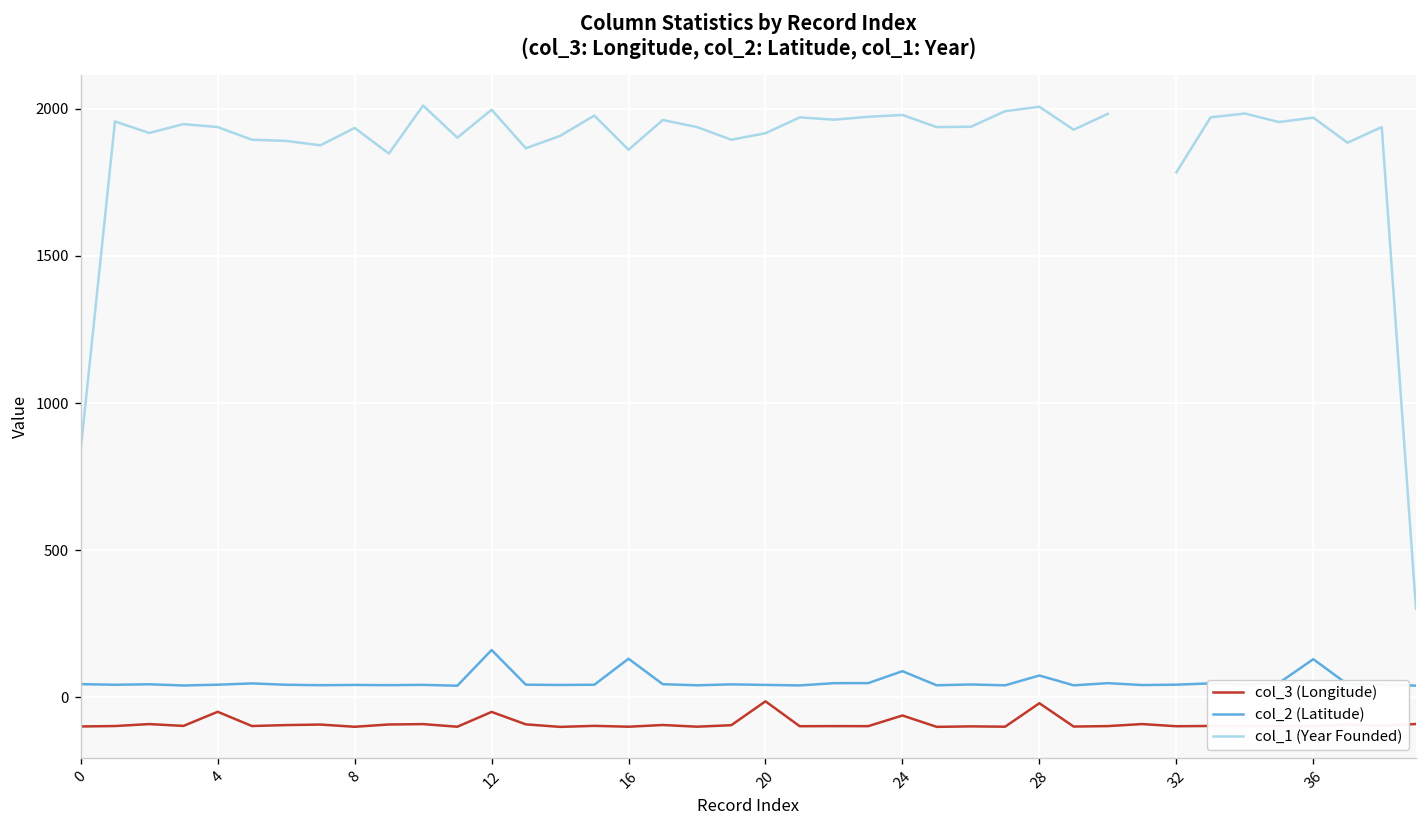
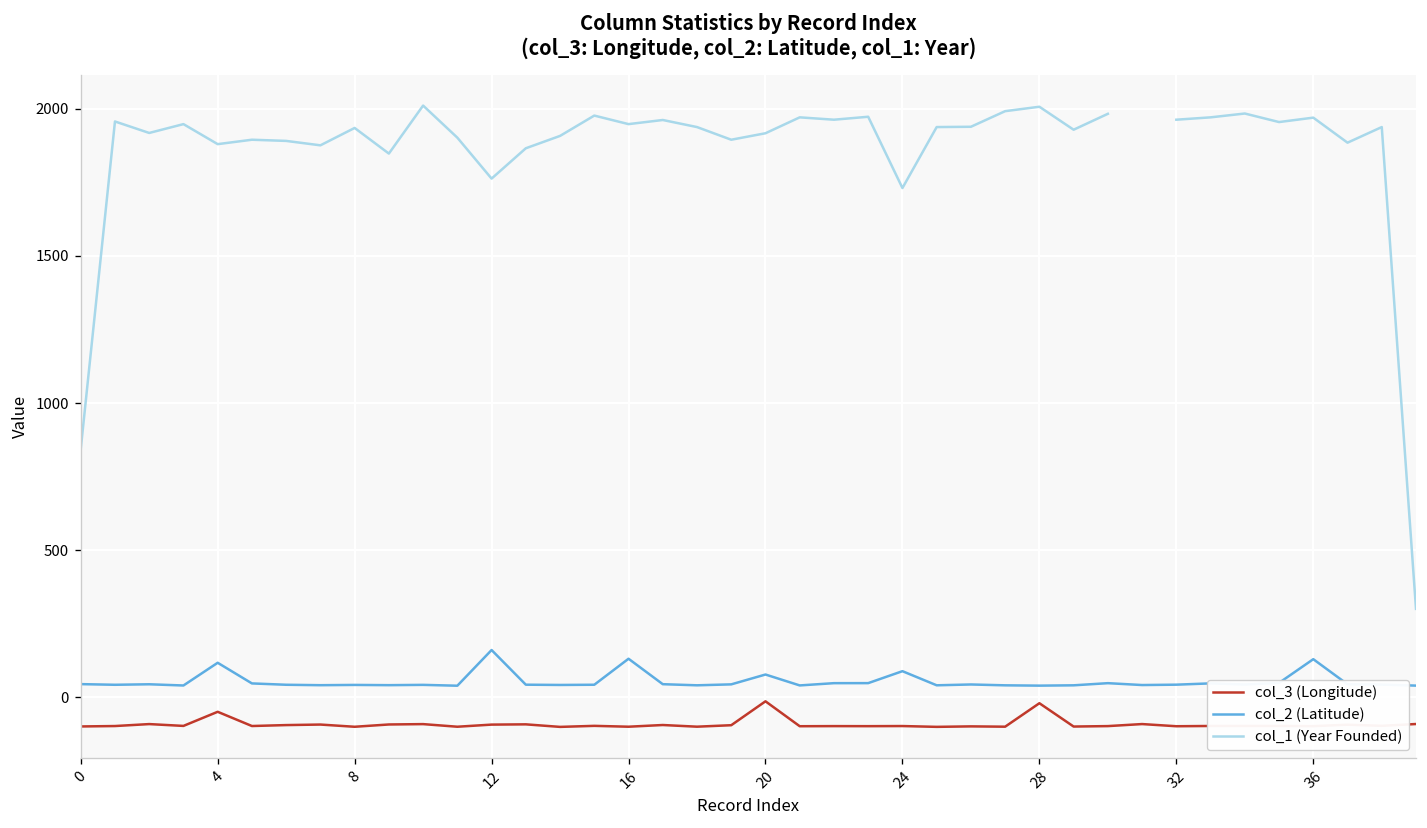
col_2 (Latitude), 4: 40 -> 120
col_1 (Year Founded), 4: 1940 -> 1880
col_3 (Longitude), 12: -50 -> -90
col_1 (Year Founded), 12: 2000 -> 1760
col_1 (Year Founded), 16: 1860 -> 1950
col_2 (Latitude), 20: 40 -> 80
col_3 (Longitude), 24: -60 -> -100
col_1 (Year Founded), 24: 1980 -> 1730
col_2 (Latitude), 28: 70 -> 40
col_1 (Year Founded), 32: 1780 -> 1960
